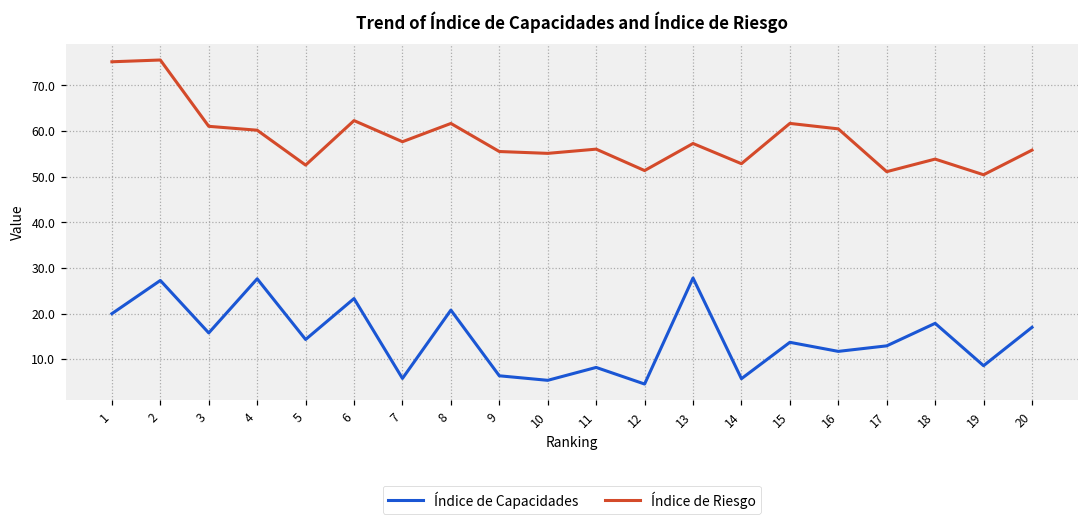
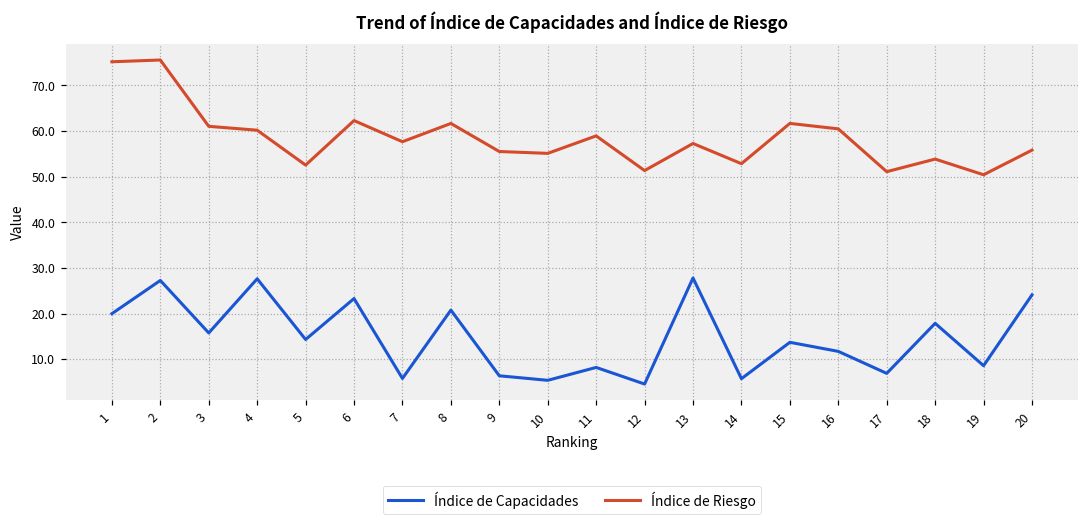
Índice de Riesgo, 11: 56 -> 59
Índice de Capacidades, 17: 13 -> 7
Índice de Capacidades, 20: 17 -> 24
